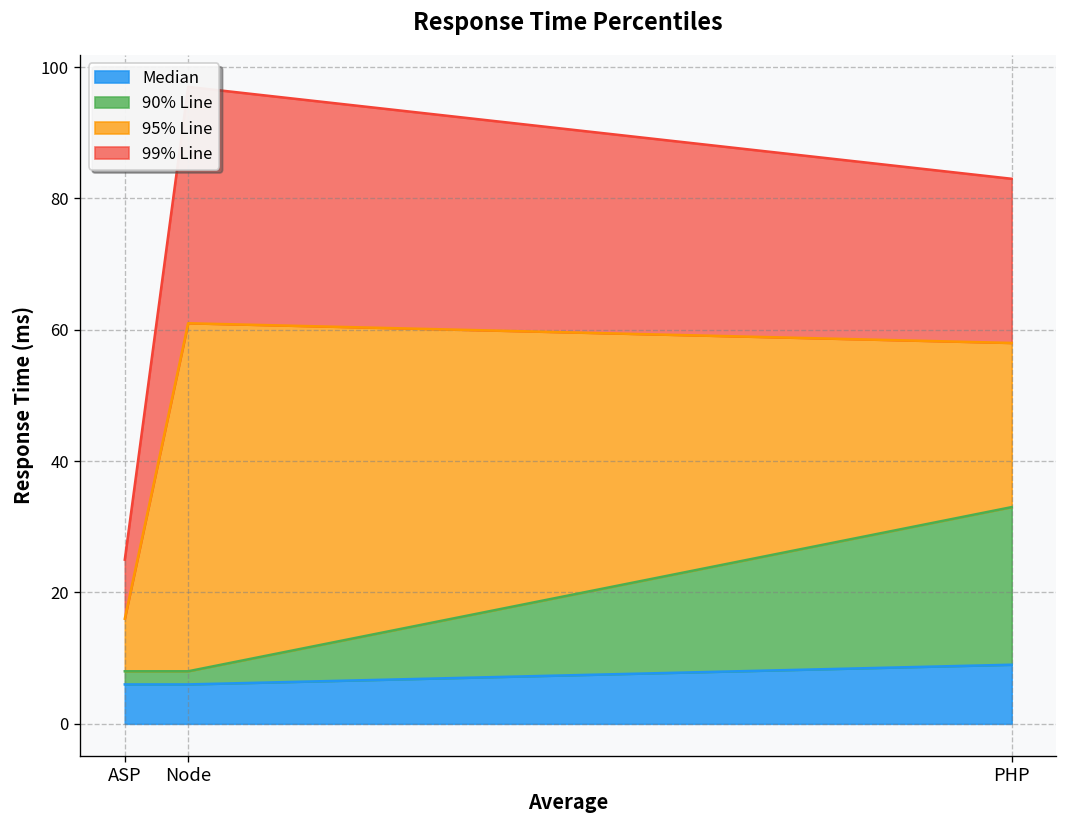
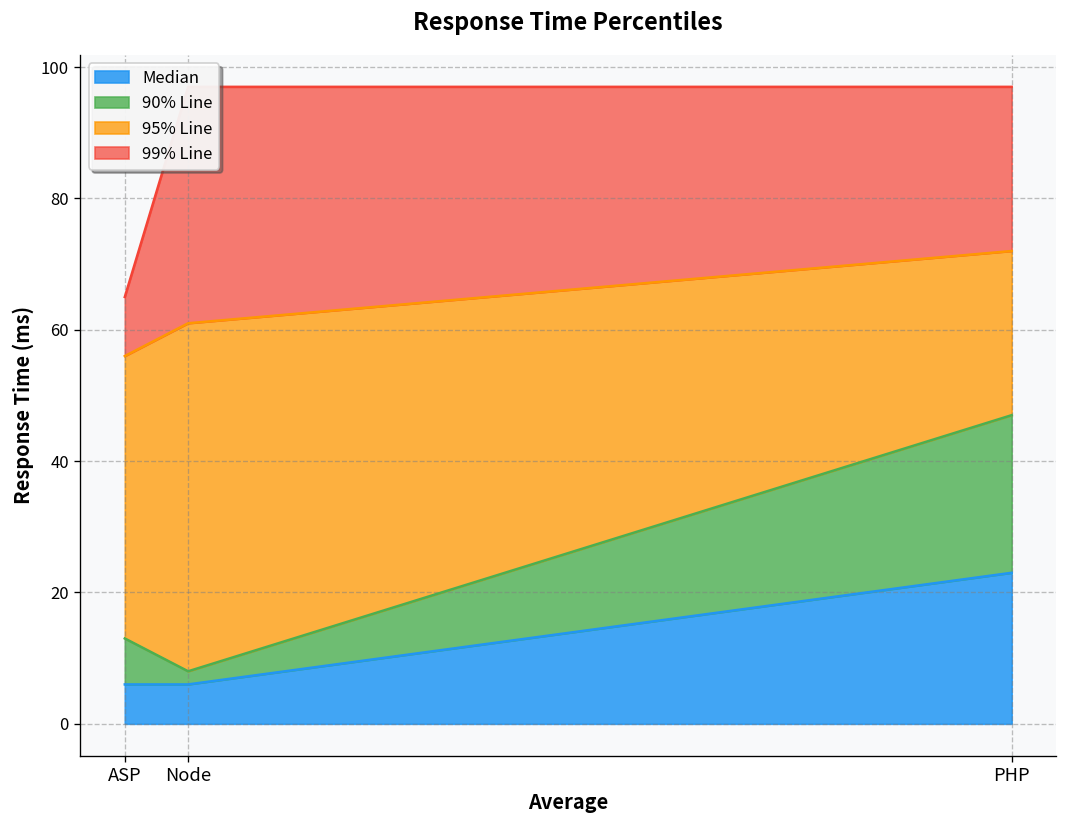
90% Line, ASP: 2 -> 7
95% Line, ASP: 8 -> 43
Median, PHP: 9 -> 23
